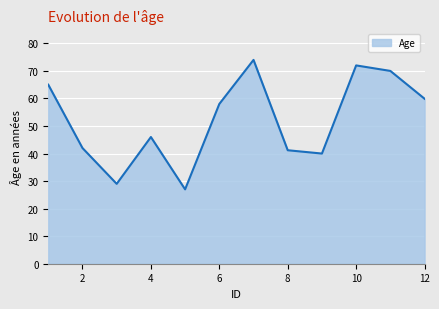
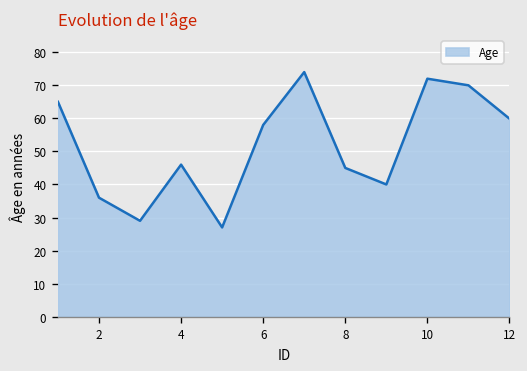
2: 42 -> 36
8: 41 -> 45
